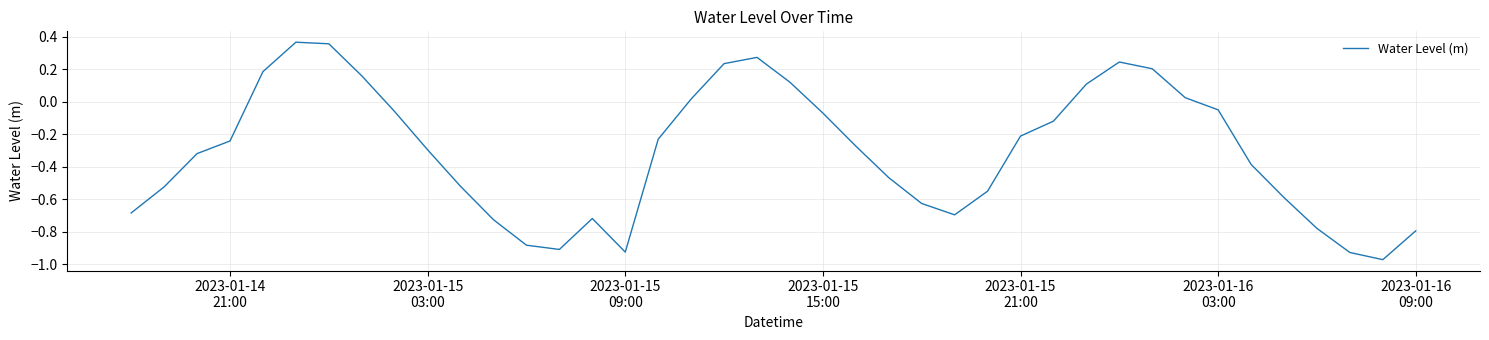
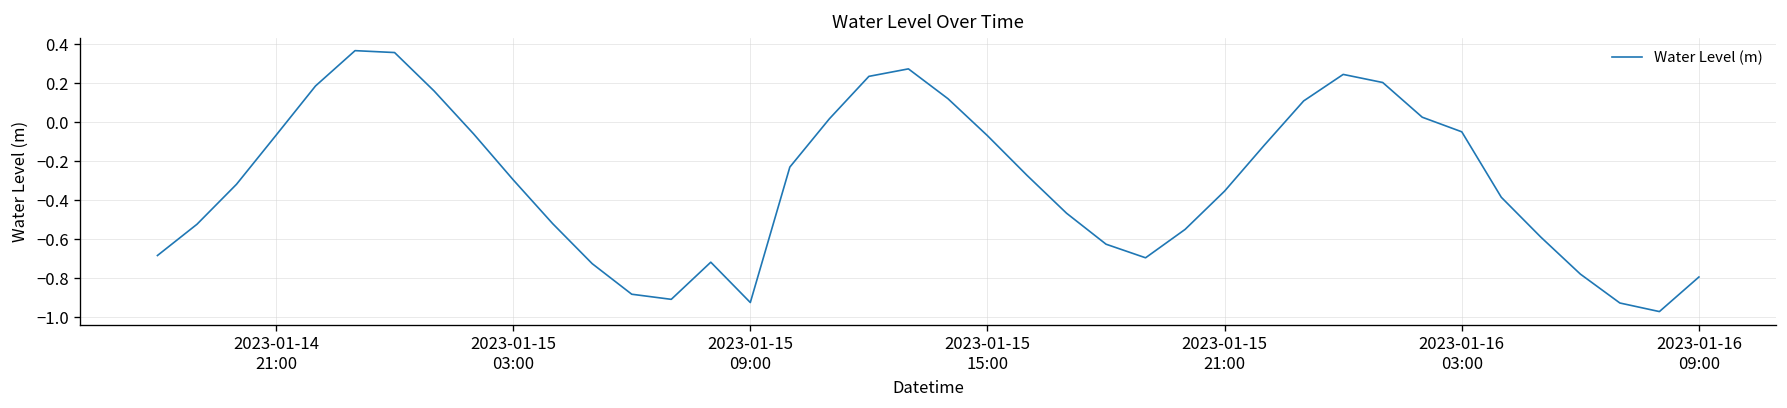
2023-01-14 21:00: -0.24 -> -0.07
2023-01-15 21:00: -0.21 -> -0.35
